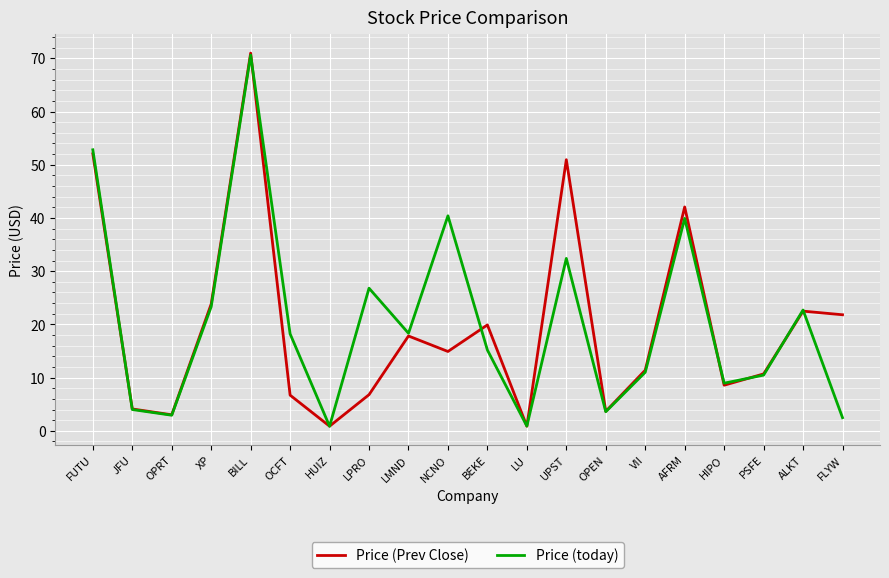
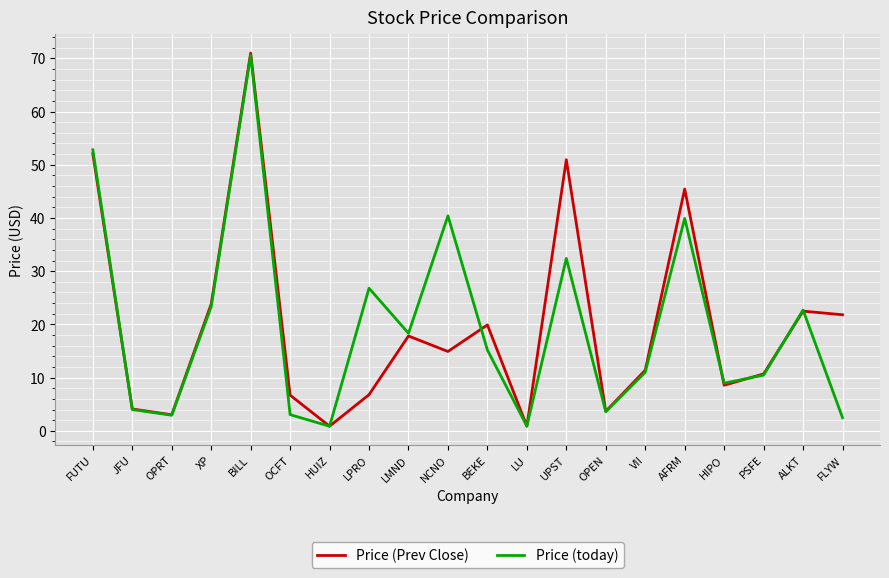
Price (today), OCFT: 18 -> 3
Price (Prev Close), AFRM: 42 -> 45
